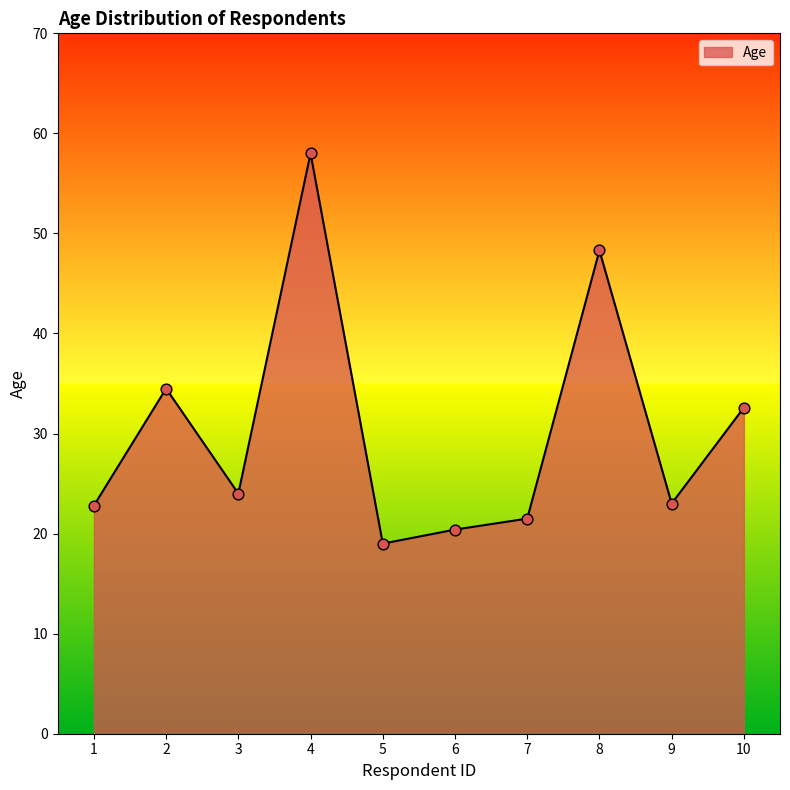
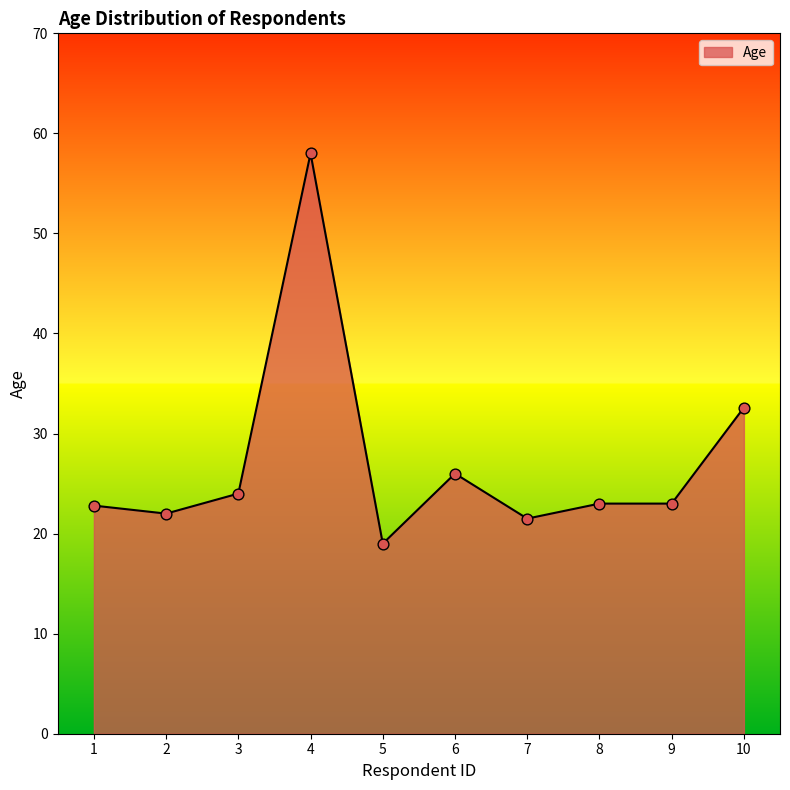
2: 34.5 -> 22.0
6: 20.4 -> 26.0
8: 48.3 -> 23.0
